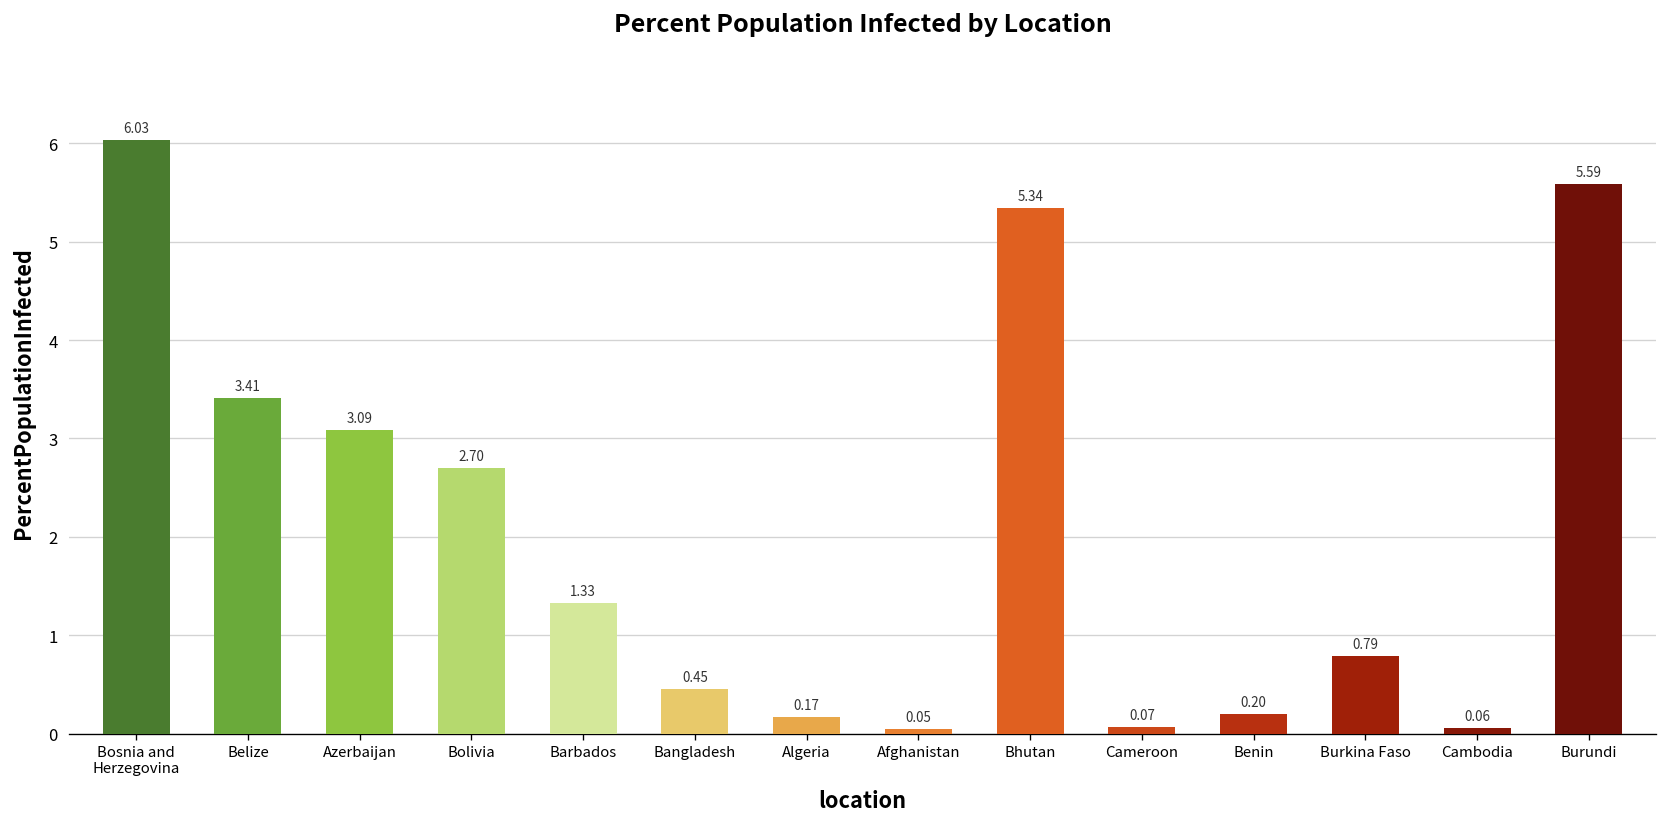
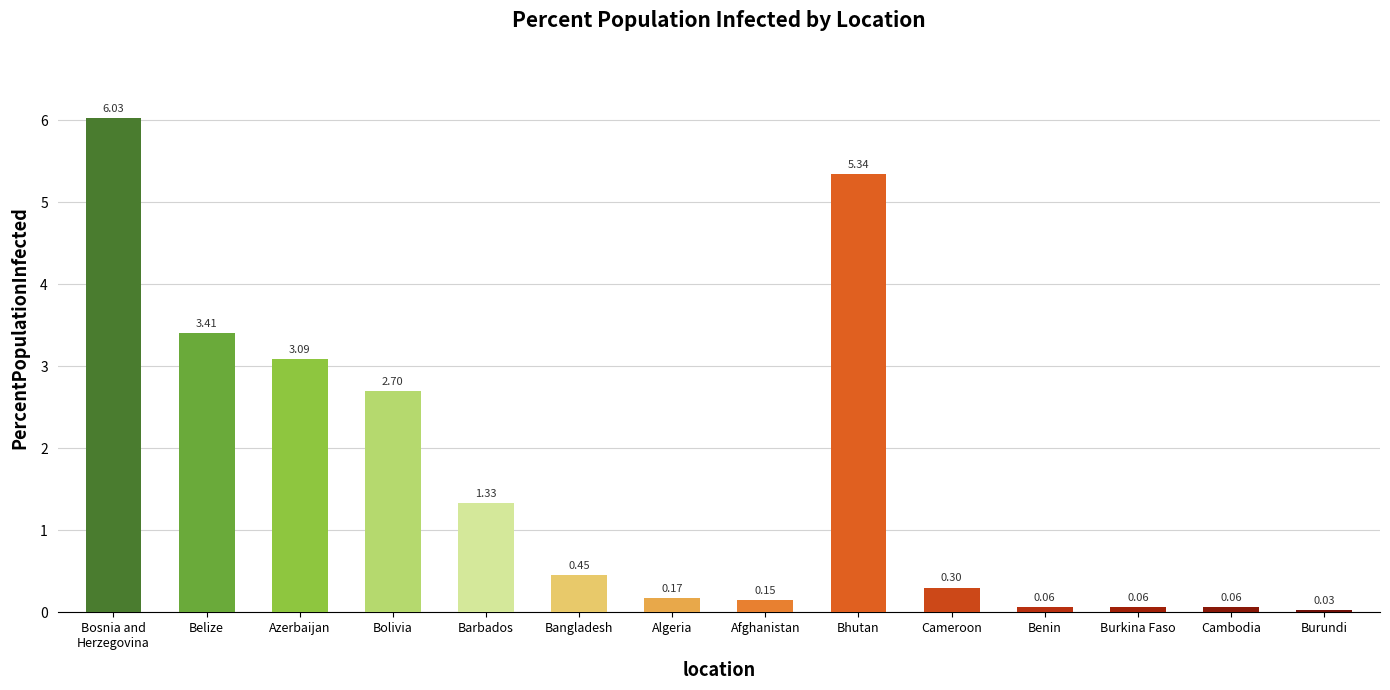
Afghanistan: 0.05 -> 0.15
Cameroon: 0.07 -> 0.30
Benin: 0.20 -> 0.06
Burkina Faso: 0.79 -> 0.06
Burundi: 5.59 -> 0.03
